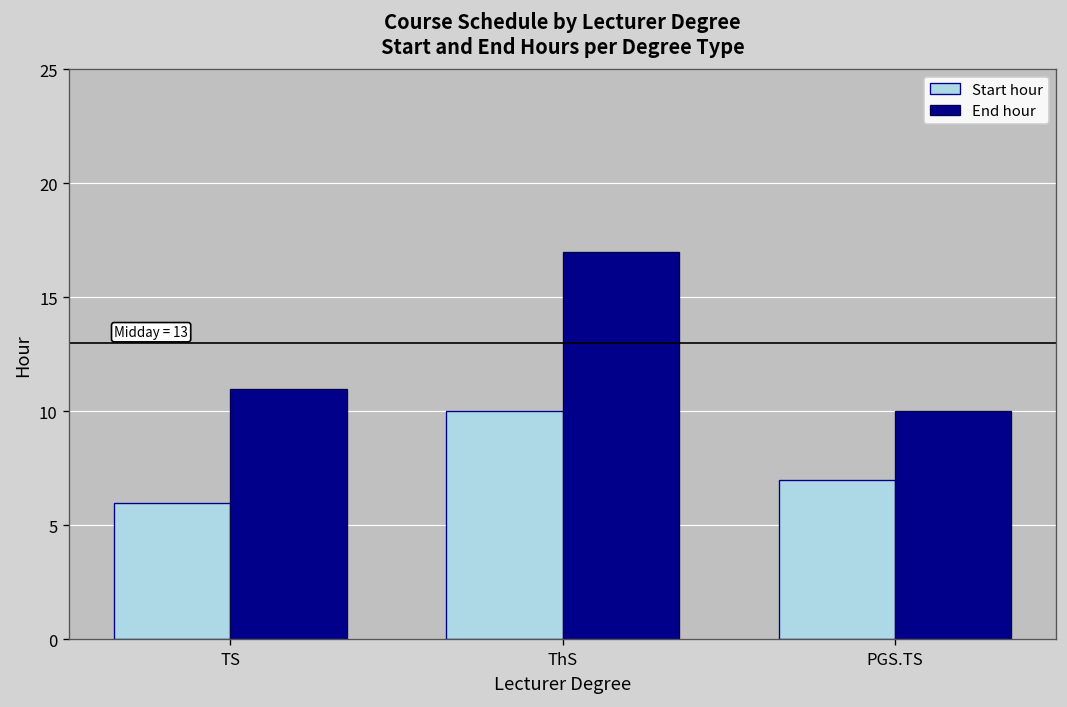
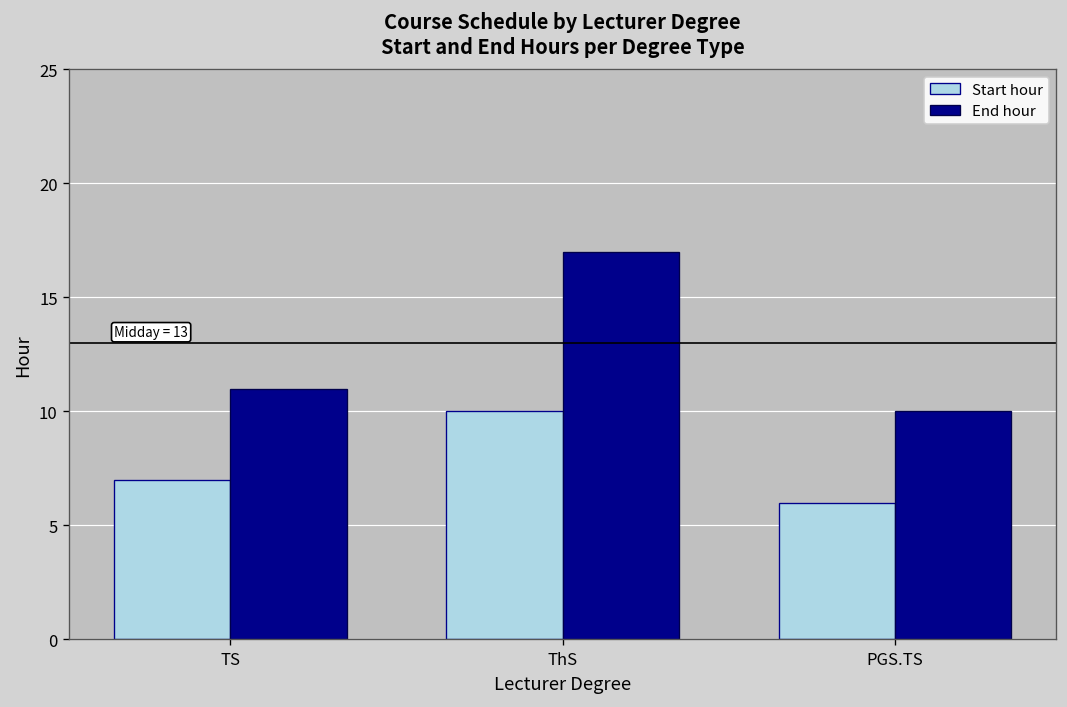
Start hour, TS: 6 -> 7
Start hour, PGS.TS: 7 -> 6
